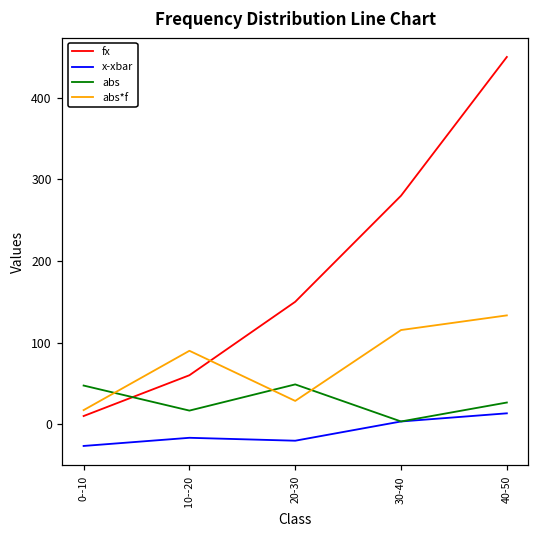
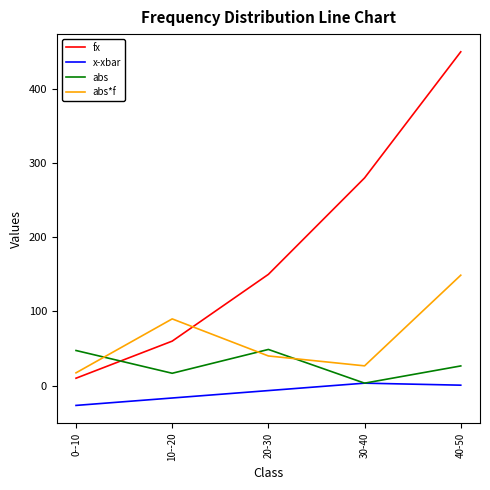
x-xbar, 20-30: -20 -> -10
abs*f, 20-30: 30 -> 40
abs*f, 30-40: 120 -> 30
x-xbar, 40-50: 10 -> 0
abs*f, 40-50: 130 -> 150
